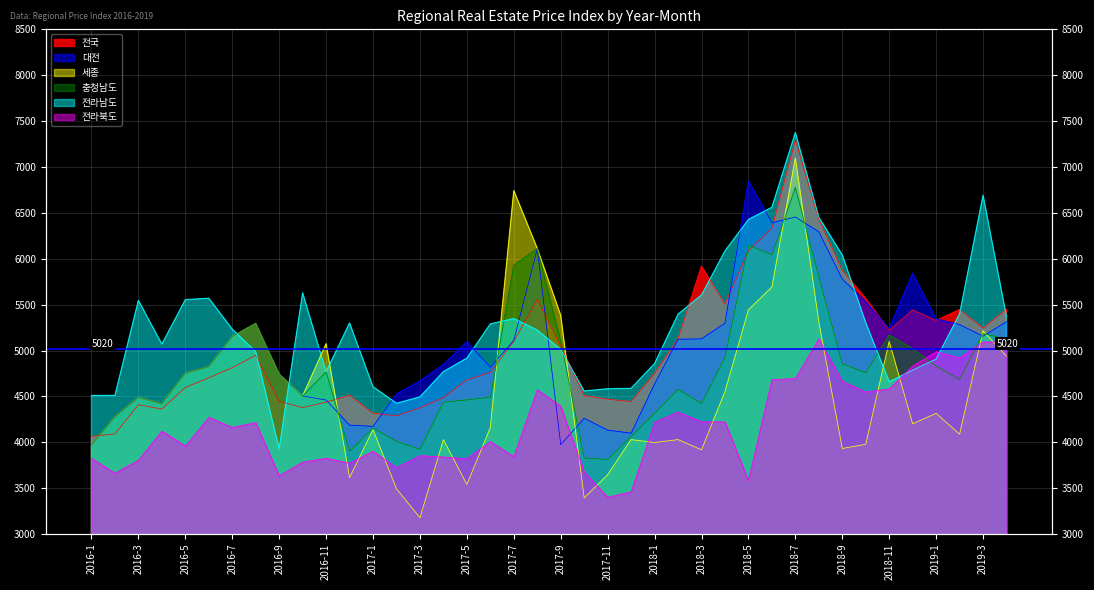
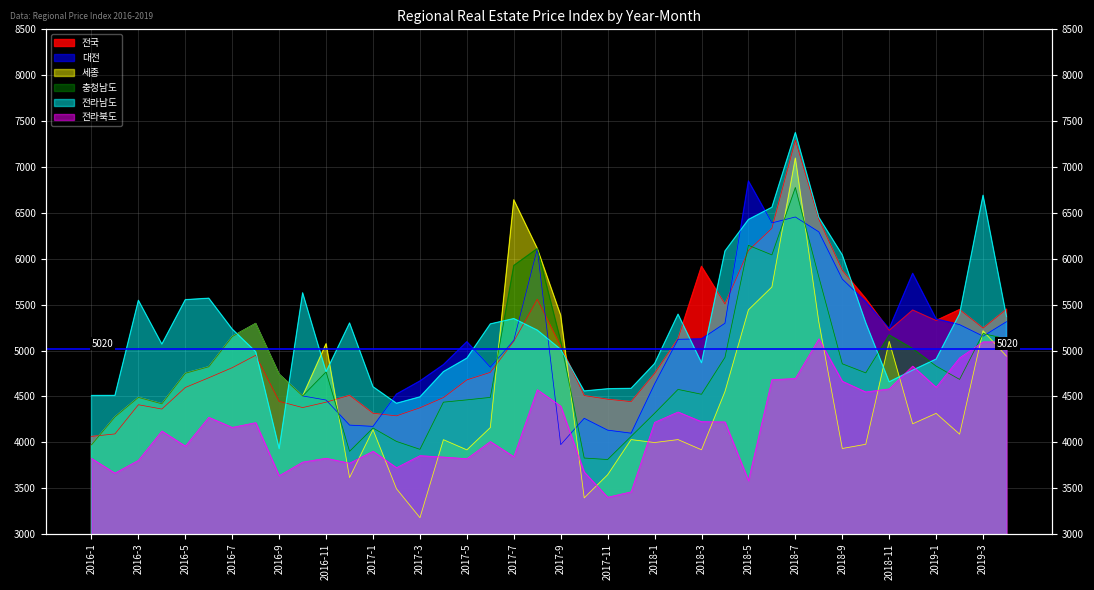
세종, 2017-5: 3500 -> 3900
세종, 2017-7: 6700 -> 6600
충청남도, 2018-3: 4400 -> 4500
전라남도, 2018-3: 5600 -> 4900
전라북도, 2019-1: 5000 -> 4600
